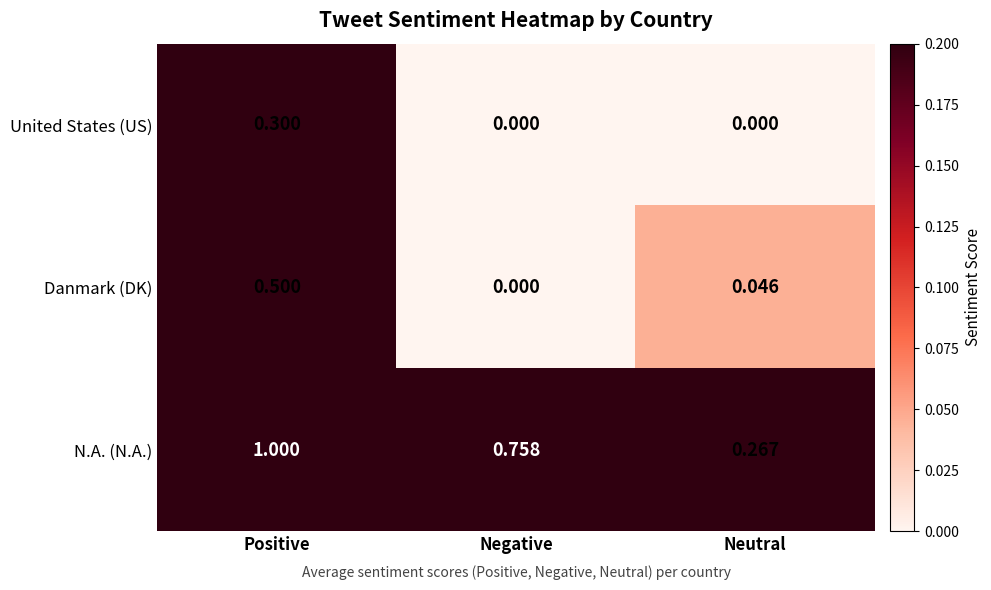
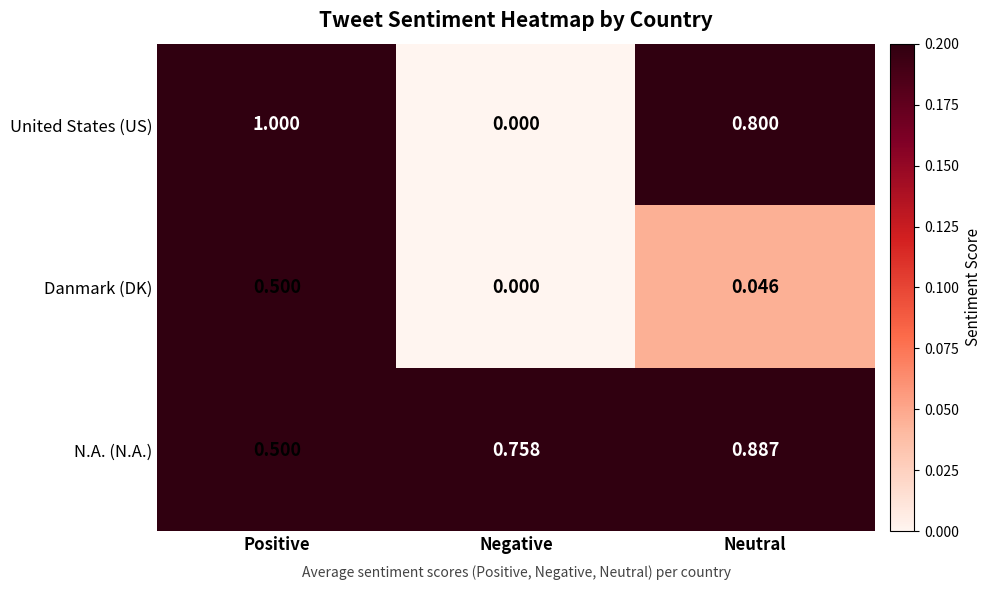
United States (US), Positive: 0.300 -> 1.000
United States (US), Neutral: 0.000 -> 0.800
N.A. (N.A.), Positive: 1.000 -> 0.500
N.A. (N.A.), Neutral: 0.267 -> 0.887
